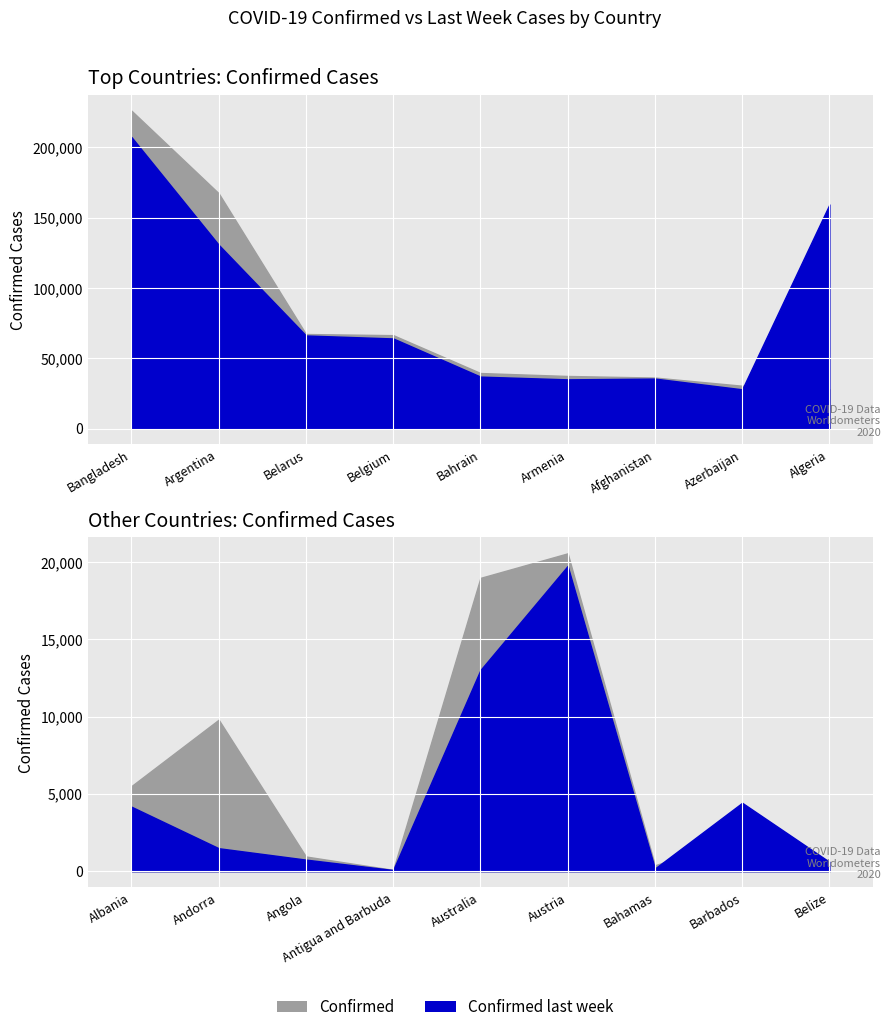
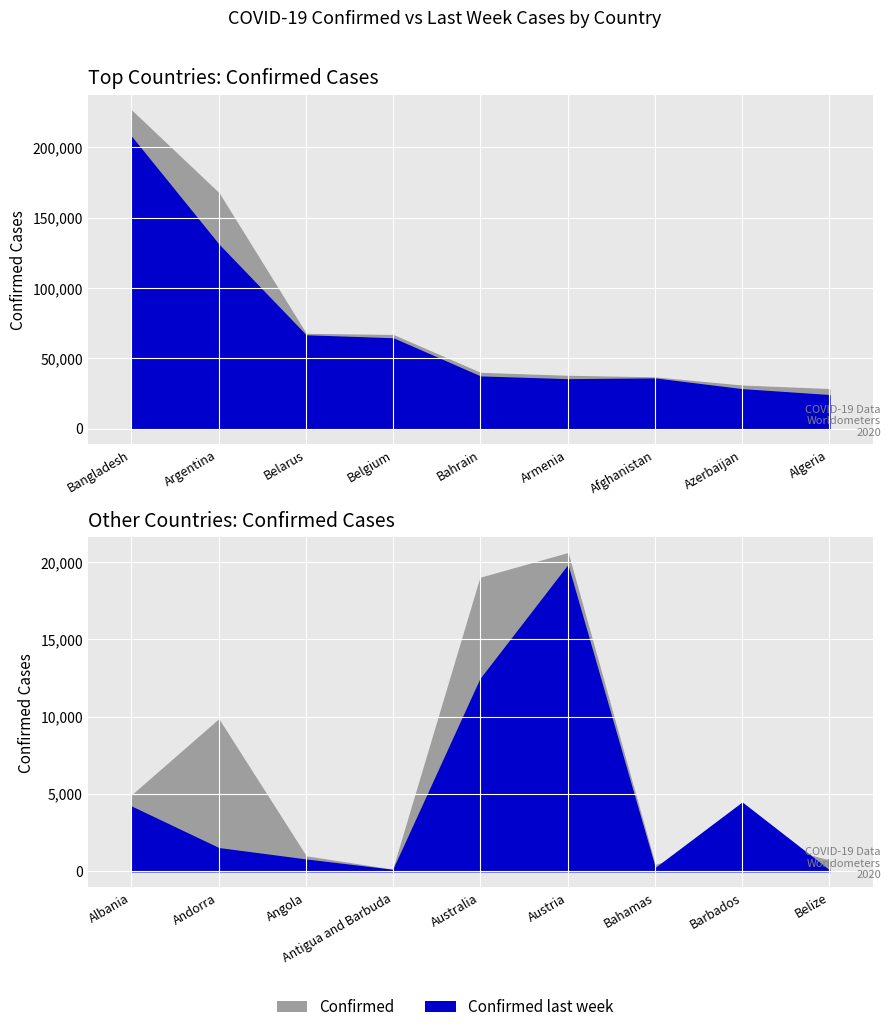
Top Countries: Confirmed Cases, Confirmed last week, Algeria: 159,000 -> 24,000
Other Countries: Confirmed Cases, Confirmed, Albania: 5,500 -> 4,900
Other Countries: Confirmed Cases, Confirmed last week, Australia: 13,000 -> 12,400
Other Countries: Confirmed Cases, Confirmed, Belize: 0 -> 700
Other Countries: Confirmed Cases, Confirmed last week, Belize: 600 -> 0
